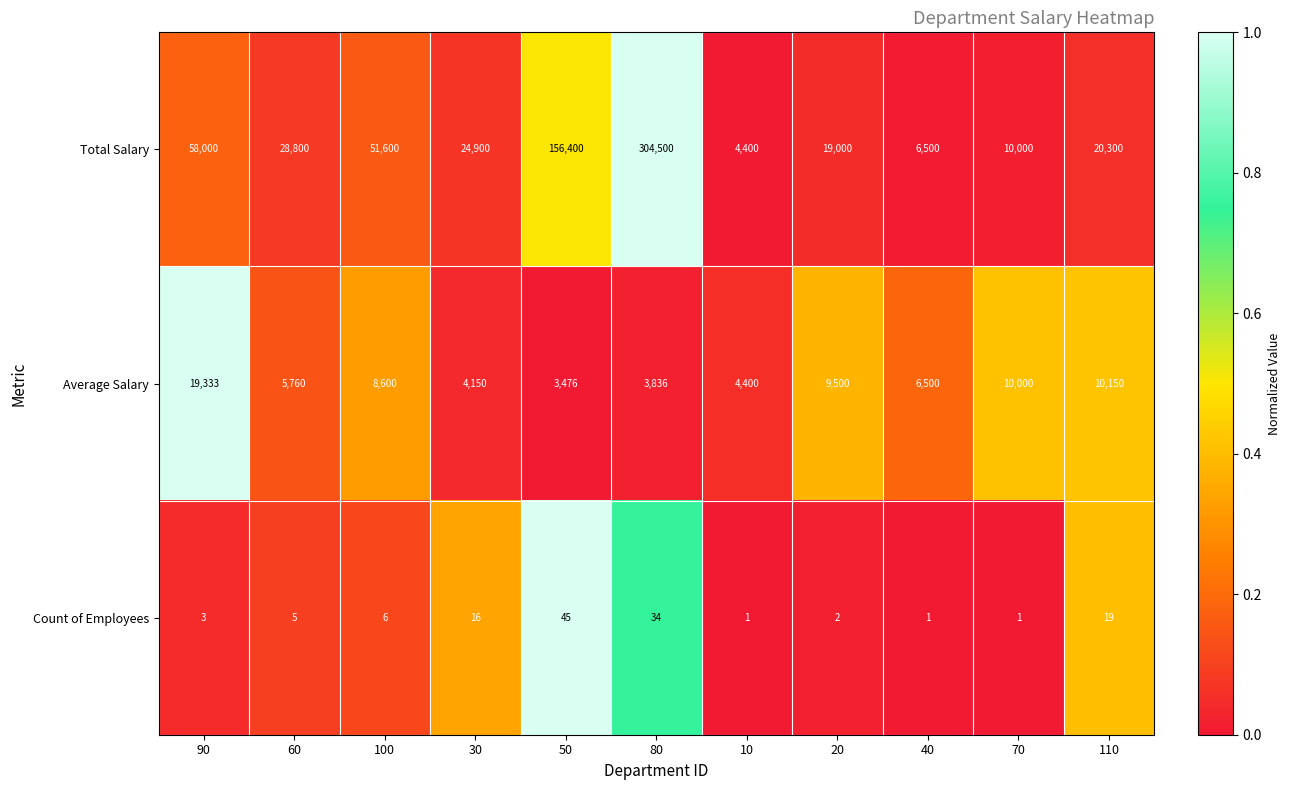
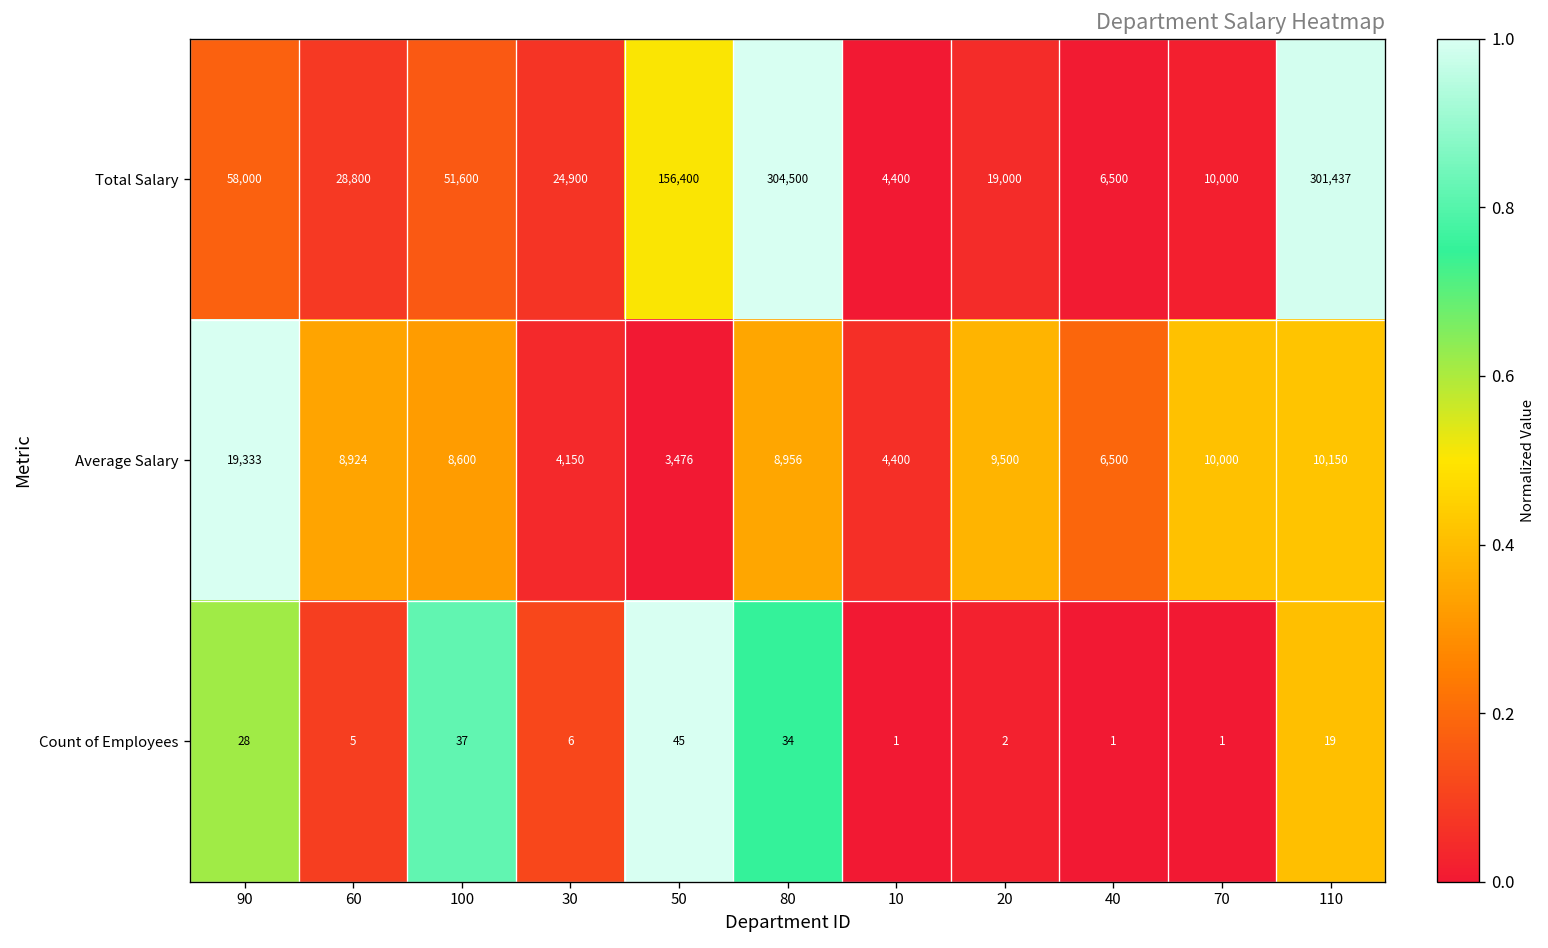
Total Salary, 110: 20,300 -> 301,437
Average Salary, 60: 5,760 -> 8,924
Average Salary, 80: 3,836 -> 8,956
Count of Employees, 90: 3 -> 28
Count of Employees, 100: 6 -> 37
Count of Employees, 30: 16 -> 6
